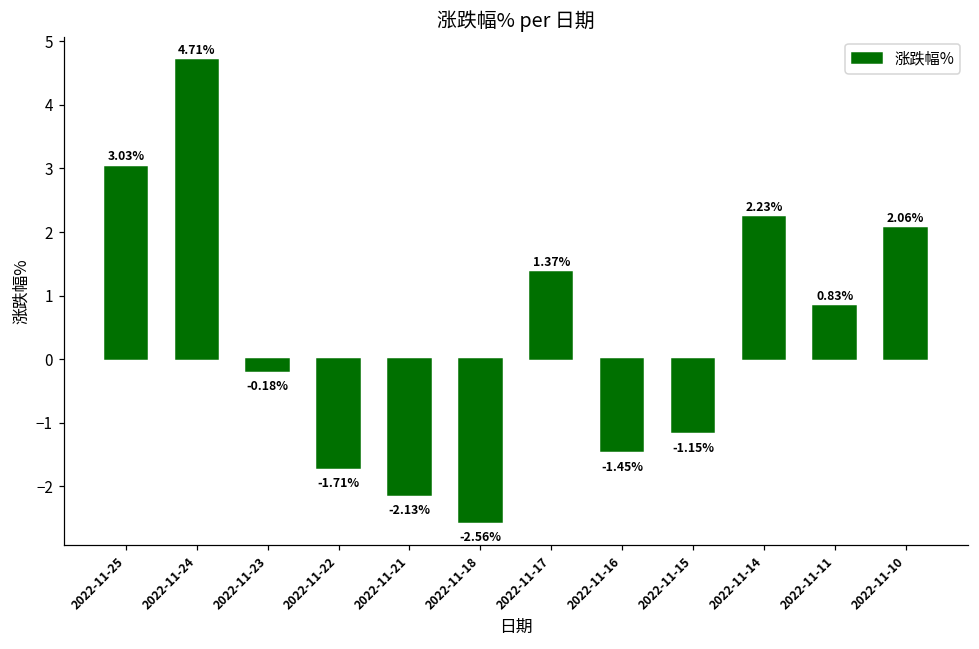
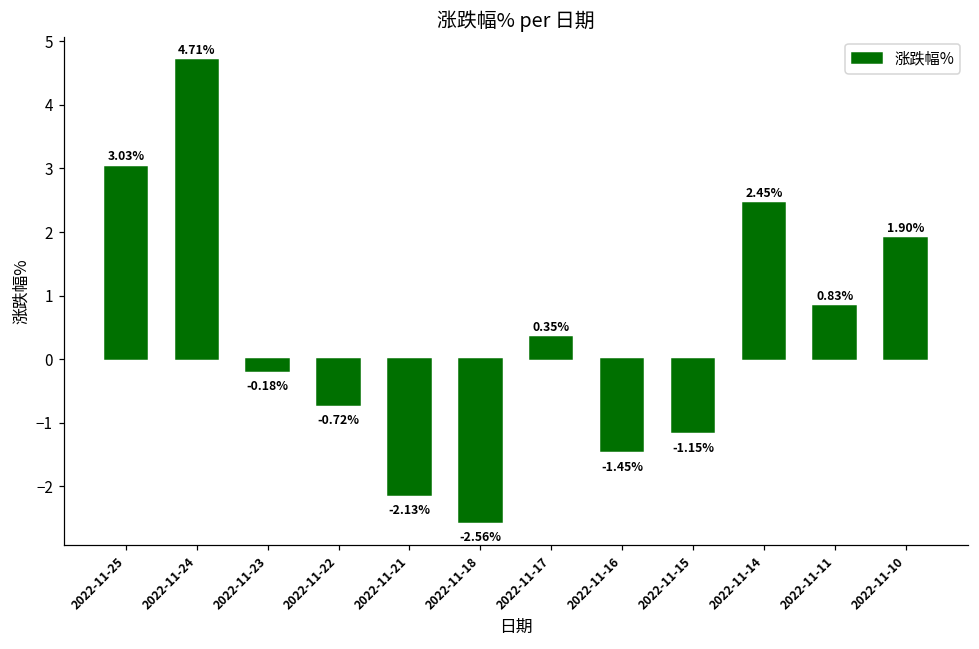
2022-11-22: -1.71% -> -0.72%
2022-11-17: 1.37% -> 0.35%
2022-11-14: 2.23% -> 2.45%
2022-11-10: 2.06% -> 1.90%
